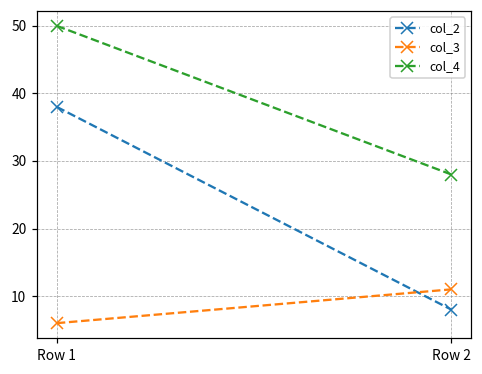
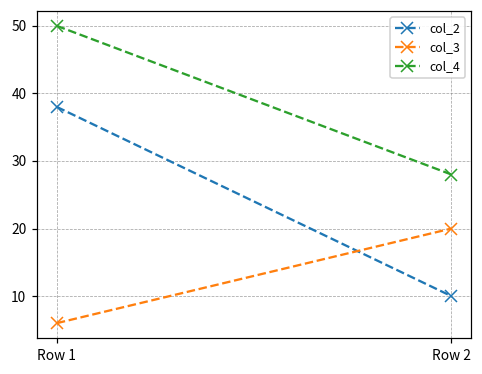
col_2, Row 2: 8 -> 10
col_3, Row 2: 11 -> 20
